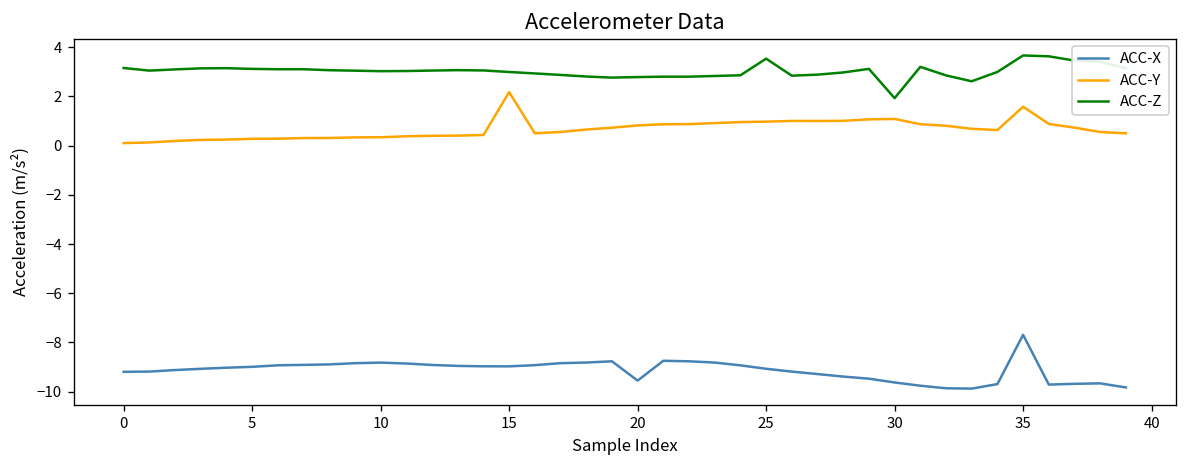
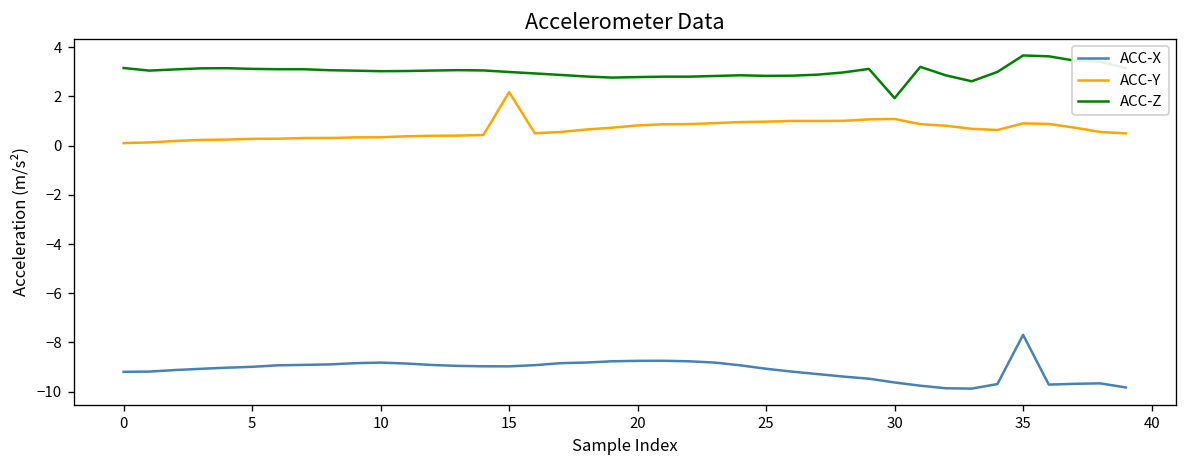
ACC-X, 20: -9.5 -> -8.7
ACC-Z, 25: 3.5 -> 2.8
ACC-Y, 35: 1.6 -> 0.9
